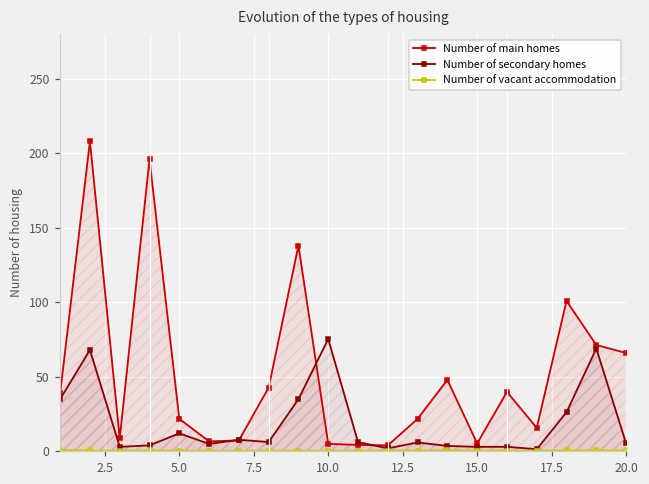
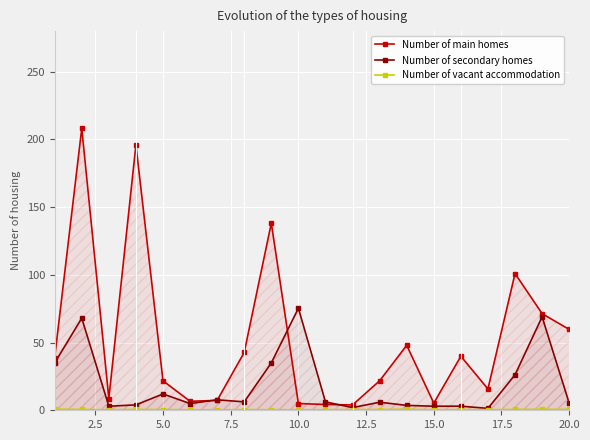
Number of main homes, 20.0: 66 -> 60
